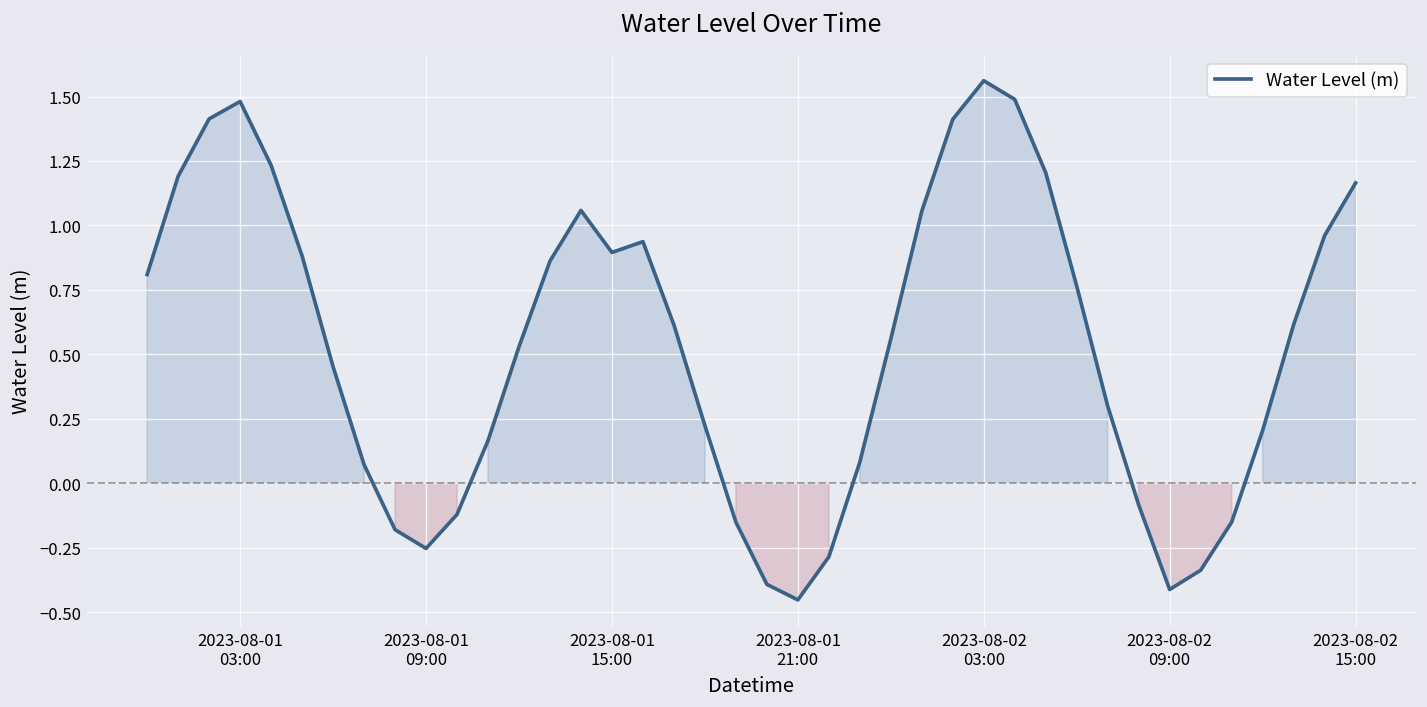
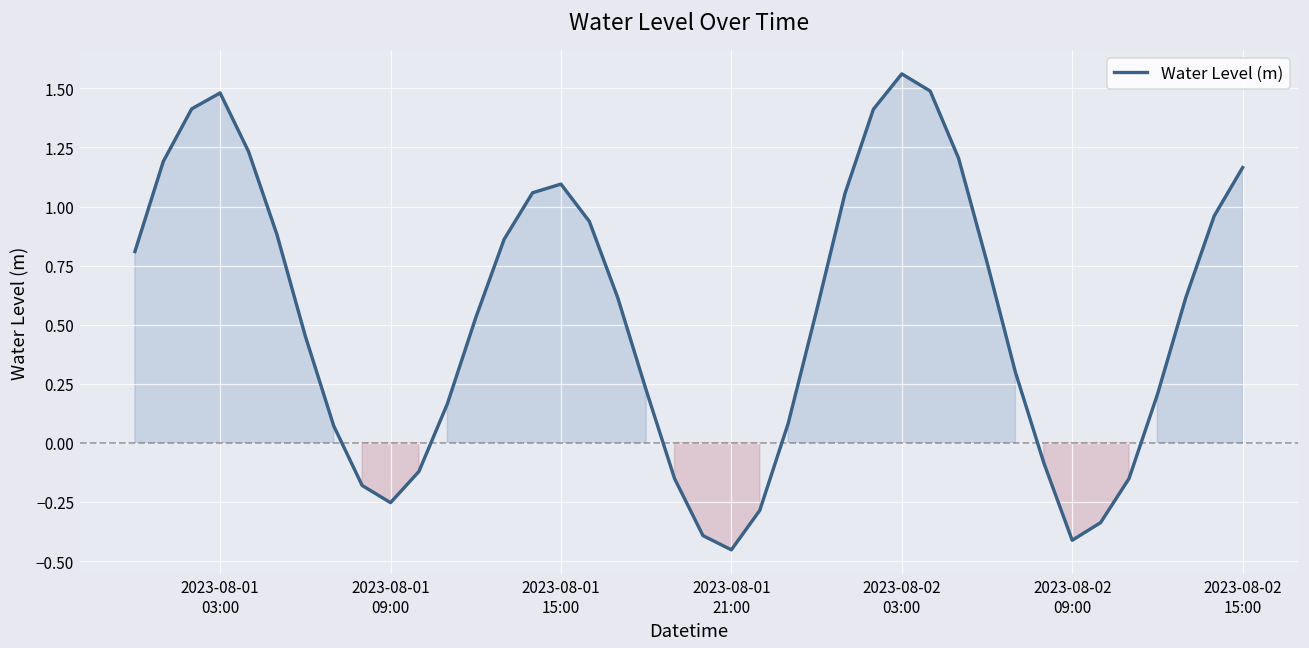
2023-08-01 15:00: 0.90 -> 1.10
